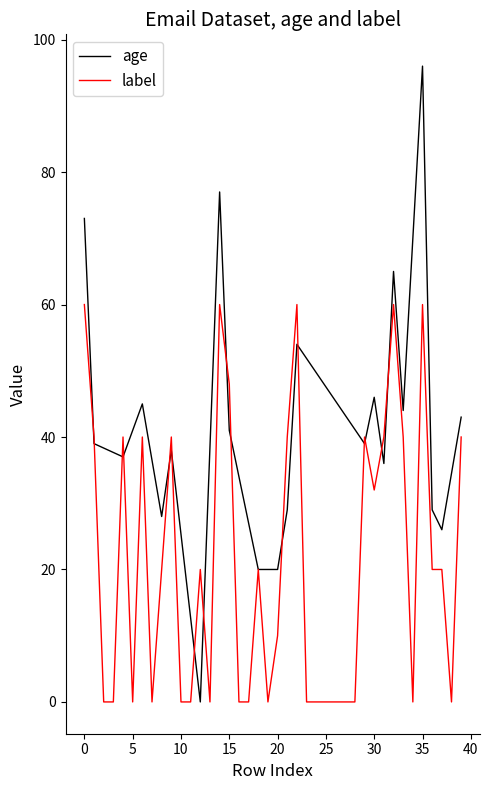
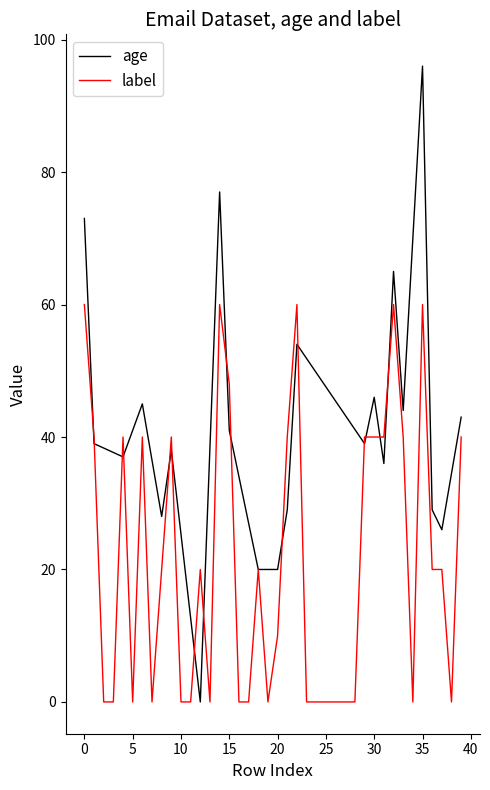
label, 30: 32 -> 40
